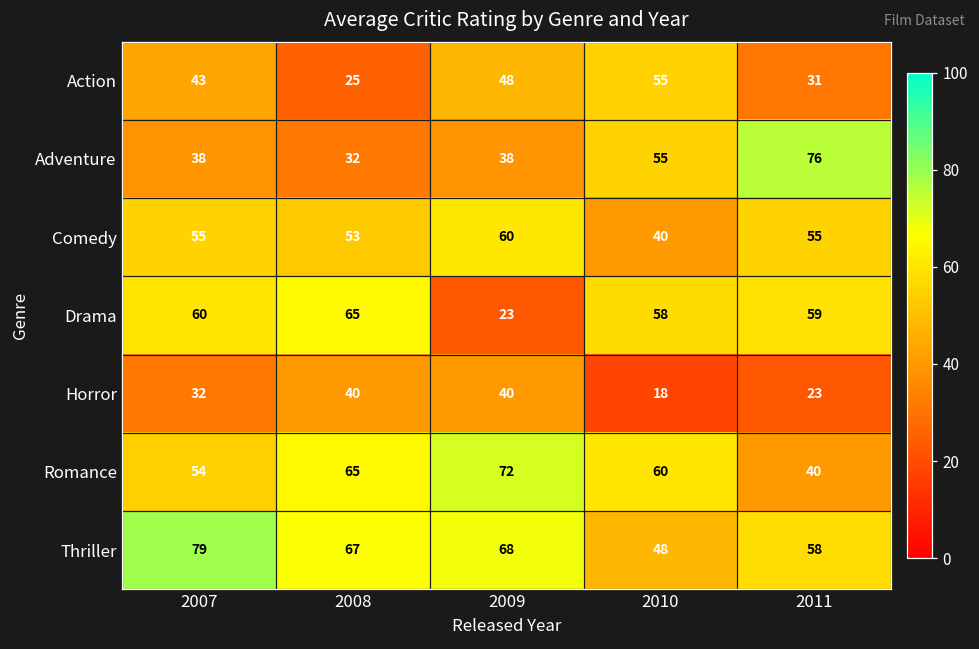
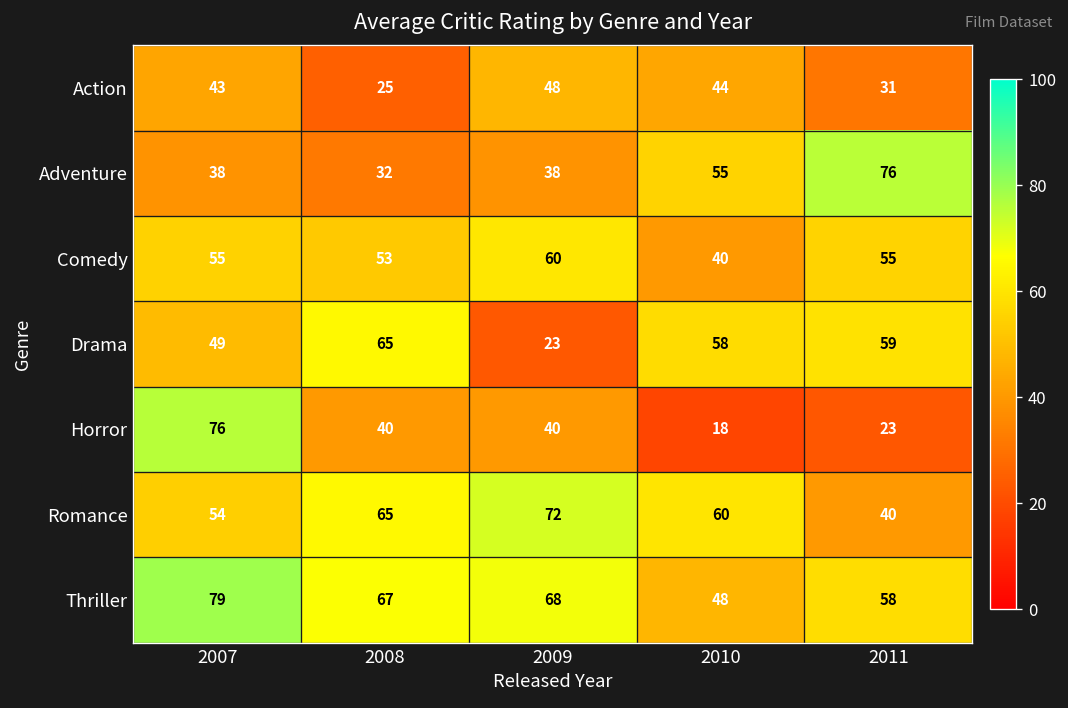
Action, 2010: 55 -> 44
Drama, 2007: 60 -> 49
Horror, 2007: 32 -> 76
